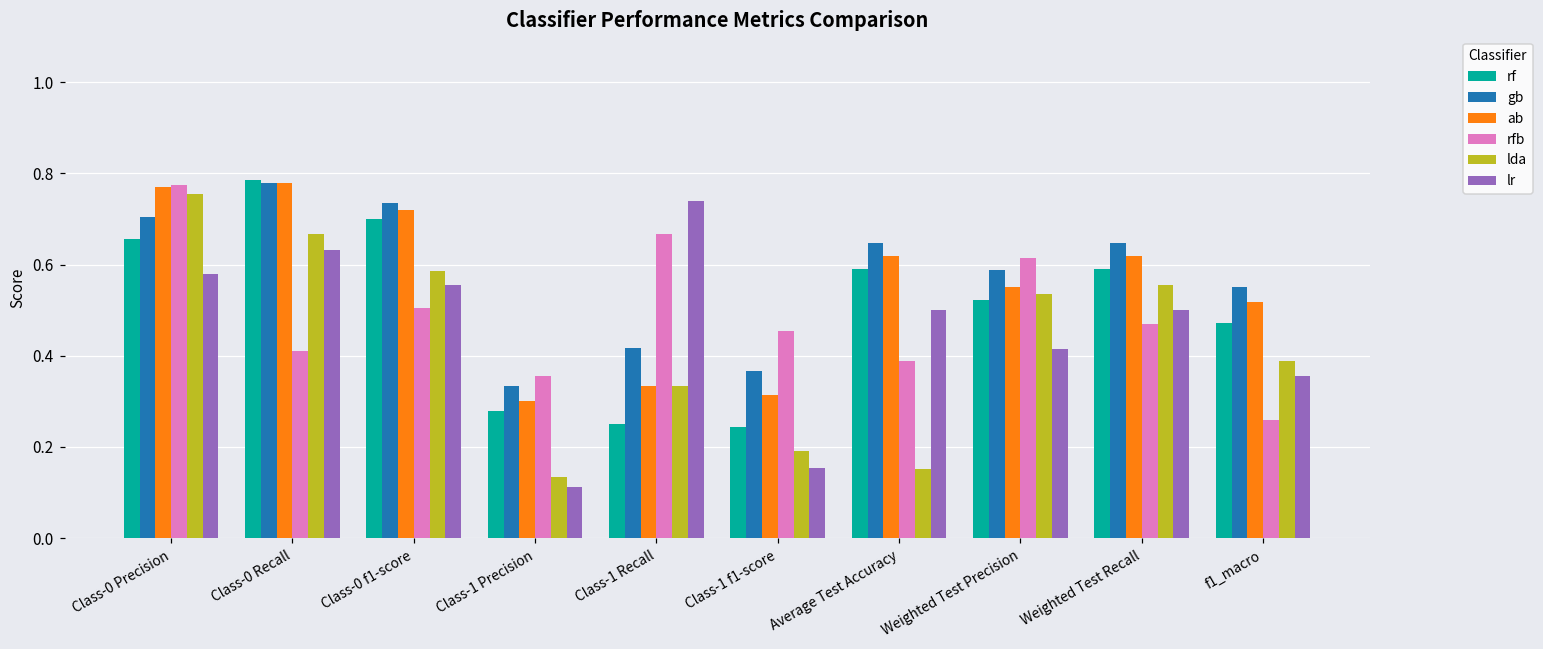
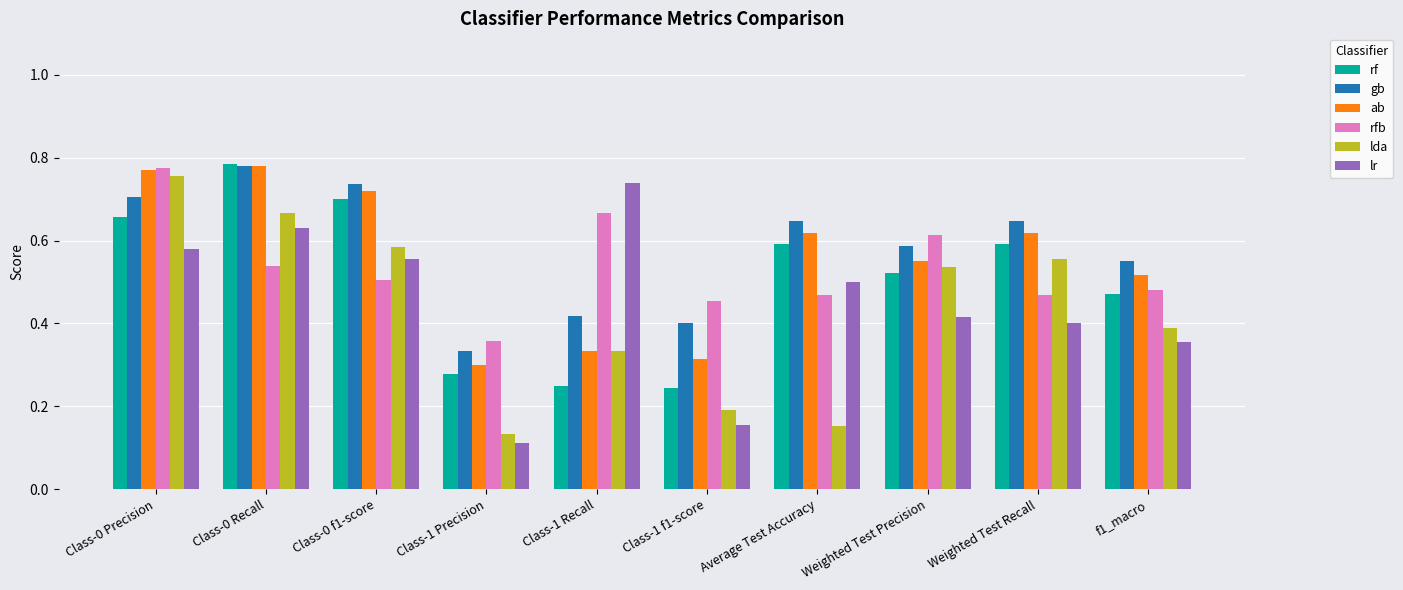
rfb, Class-0 Recall: 0.41 -> 0.54
gb, Class-1 f1-score: 0.37 -> 0.40
rfb, Average Test Accuracy: 0.39 -> 0.47
lr, Weighted Test Recall: 0.5 -> 0.4
rfb, f1_macro: 0.26 -> 0.48
